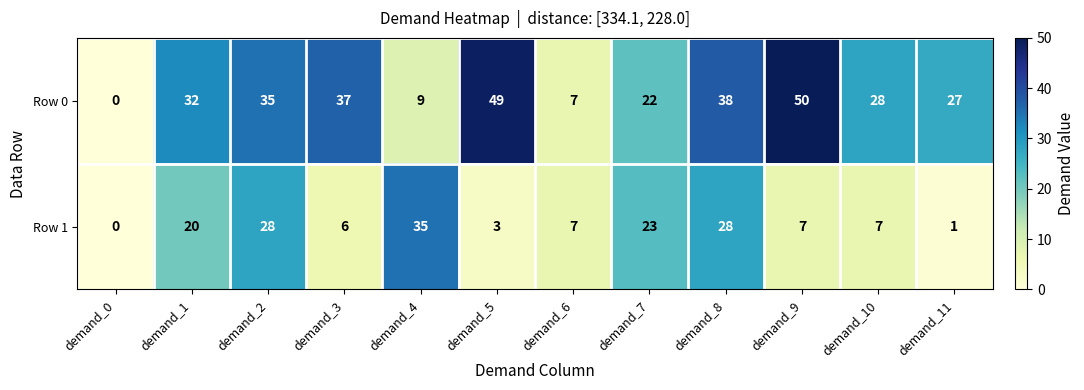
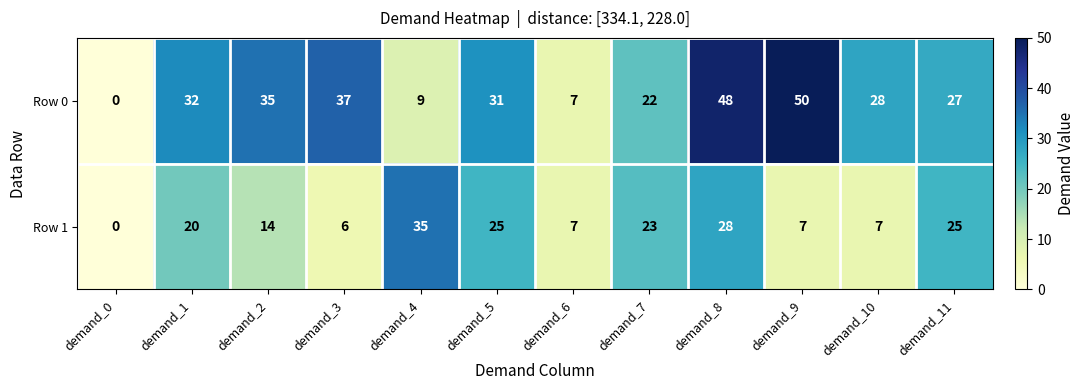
Row 0, demand_5: 49 -> 31
Row 0, demand_8: 38 -> 48
Row 1, demand_2: 28 -> 14
Row 1, demand_5: 3 -> 25
Row 1, demand_11: 1 -> 25
